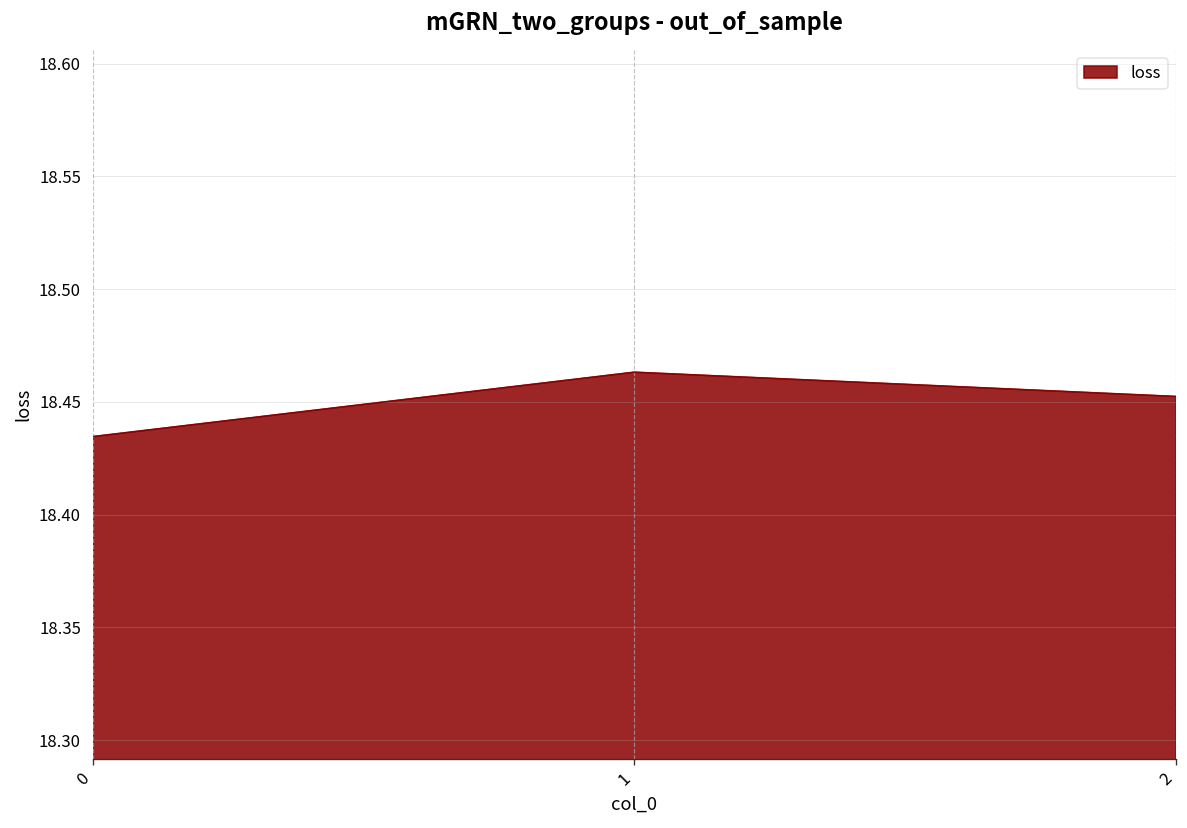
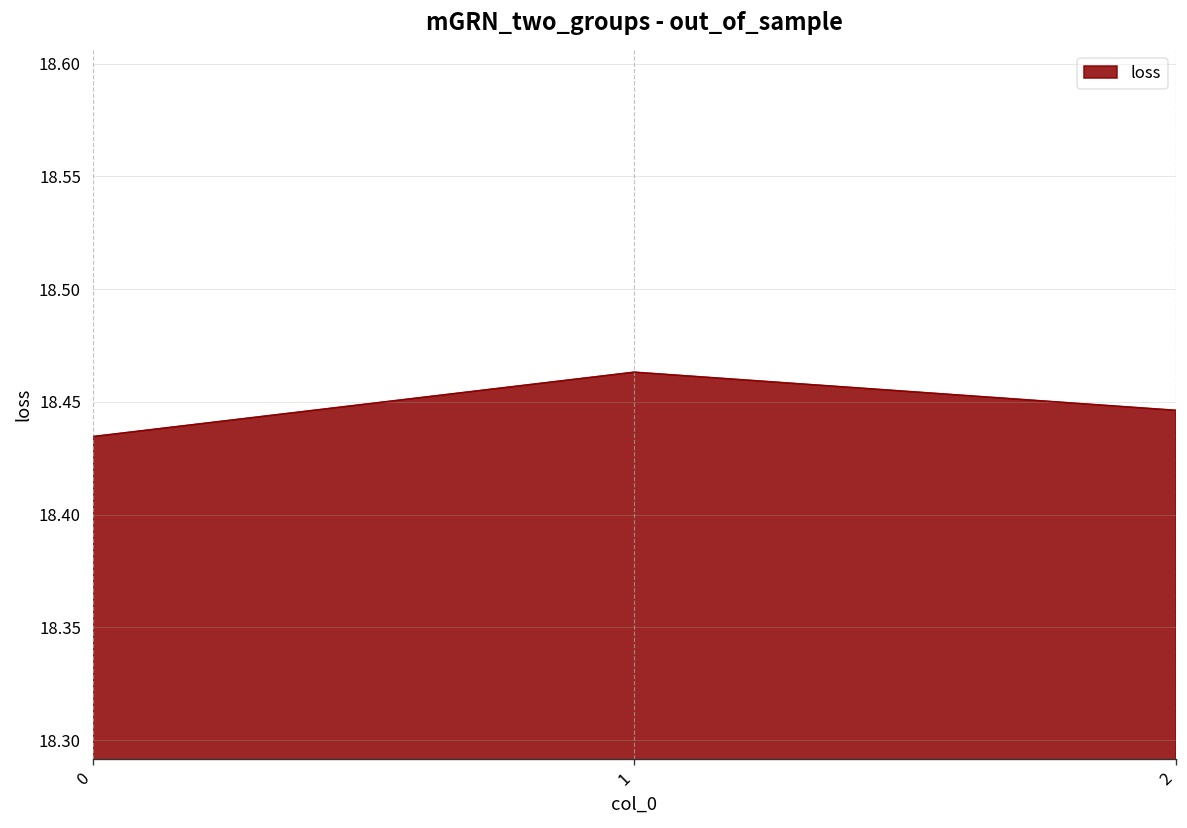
2: 18.452 -> 18.446
